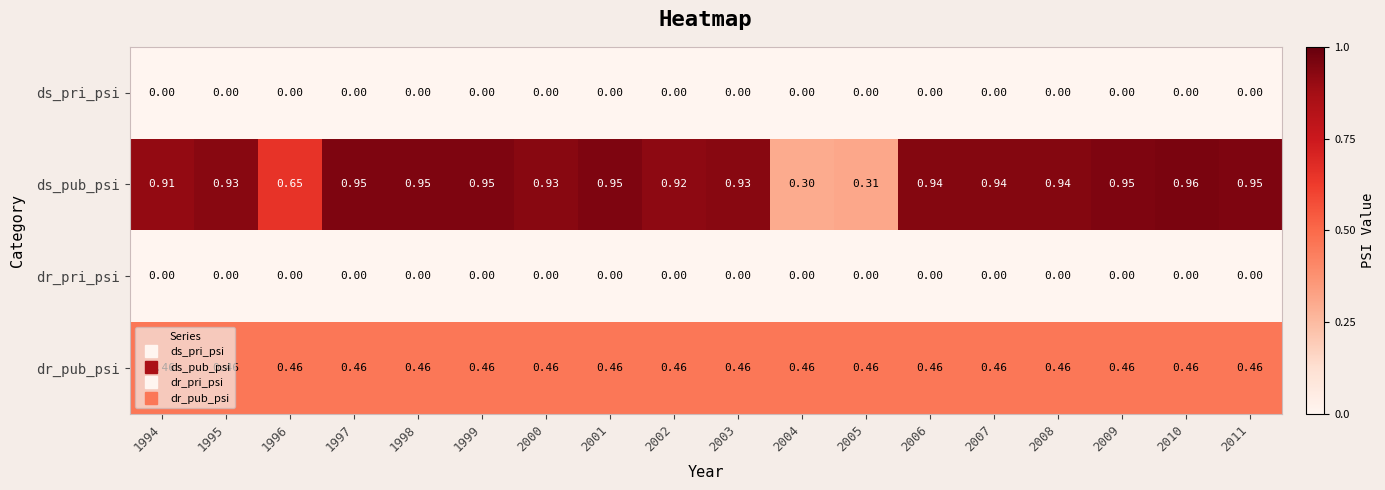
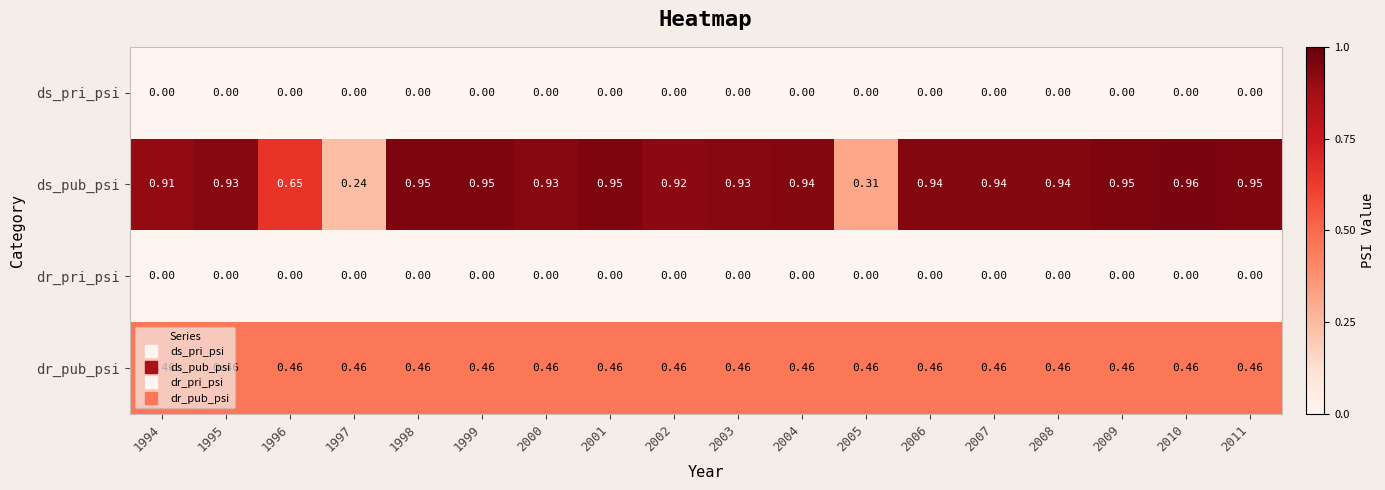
ds_pub_psi, 1997: 0.95 -> 0.24
ds_pub_psi, 2004: 0.30 -> 0.94
